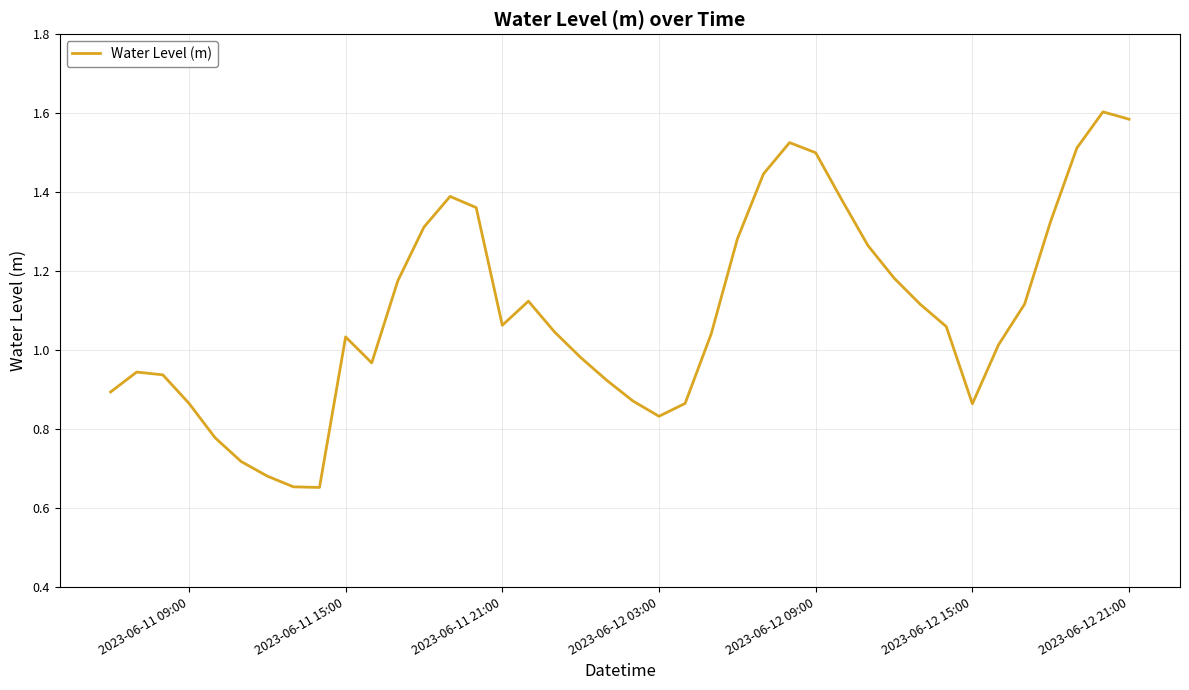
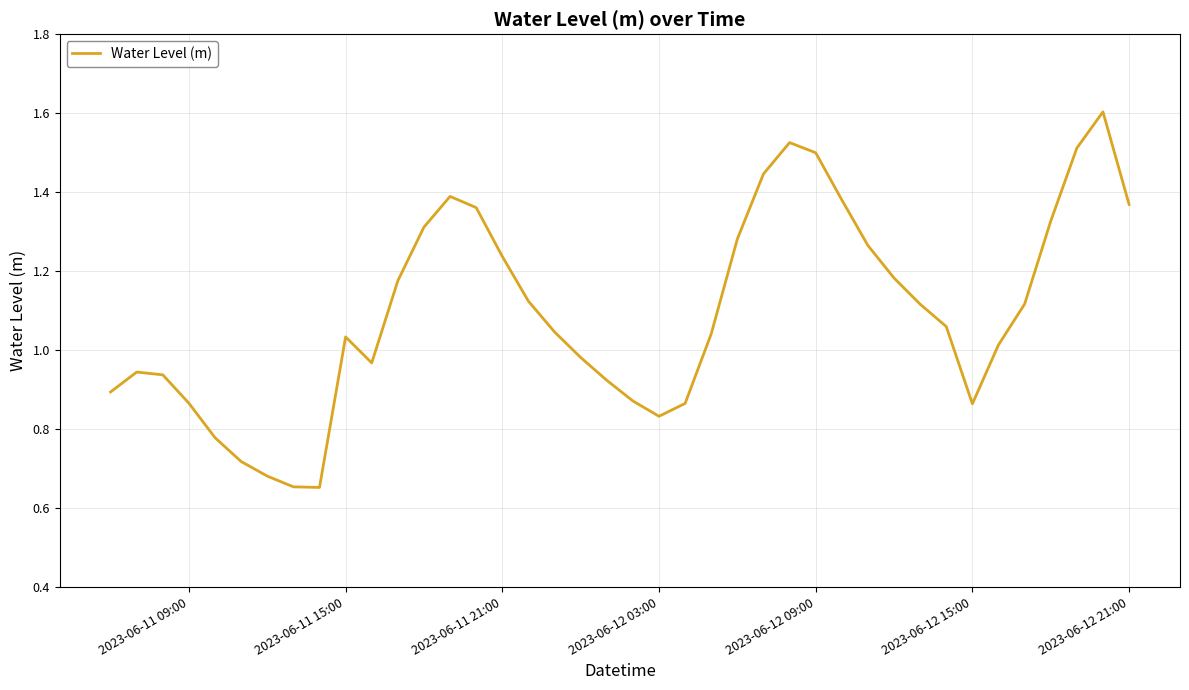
2023-06-11 21:00: 1.06 -> 1.24
2023-06-12 21:00: 1.58 -> 1.37
